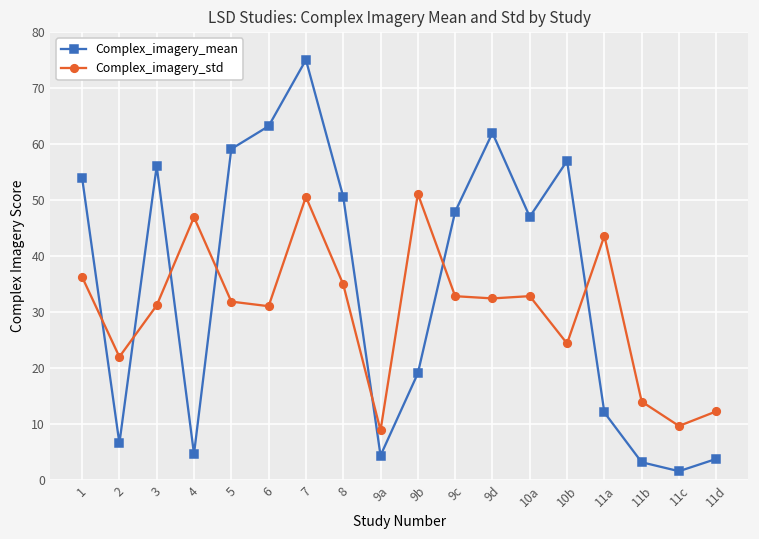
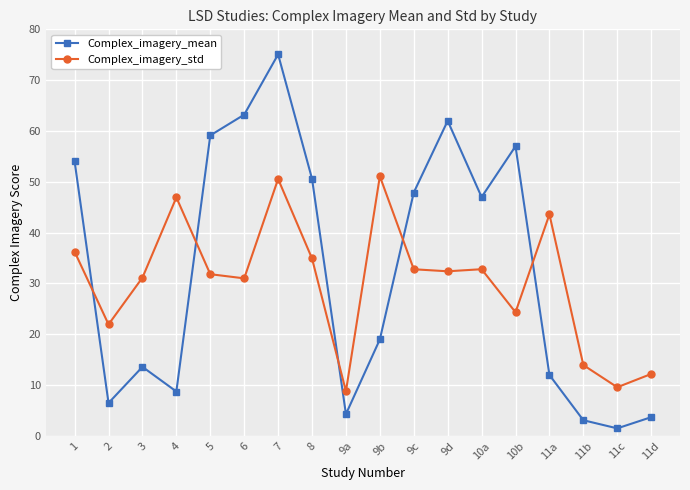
Complex_imagery_mean, 3: 56 -> 14
Complex_imagery_mean, 4: 5 -> 9
